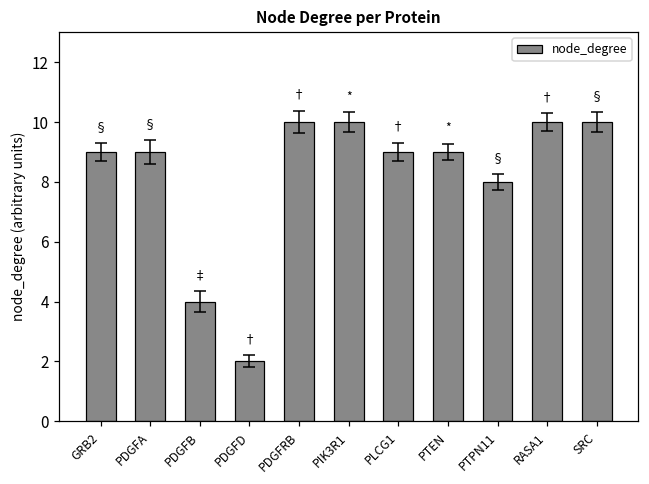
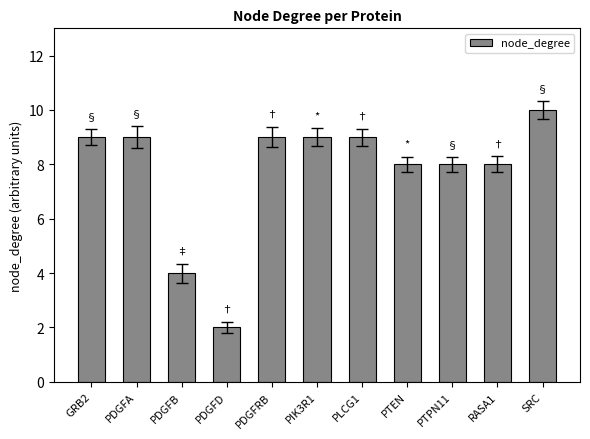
node_degree, PDGFRB: 10 -> 9
node_degree, PIK3R1: 10 -> 9
node_degree, PTEN: 9 -> 8
node_degree, RASA1: 10 -> 8
